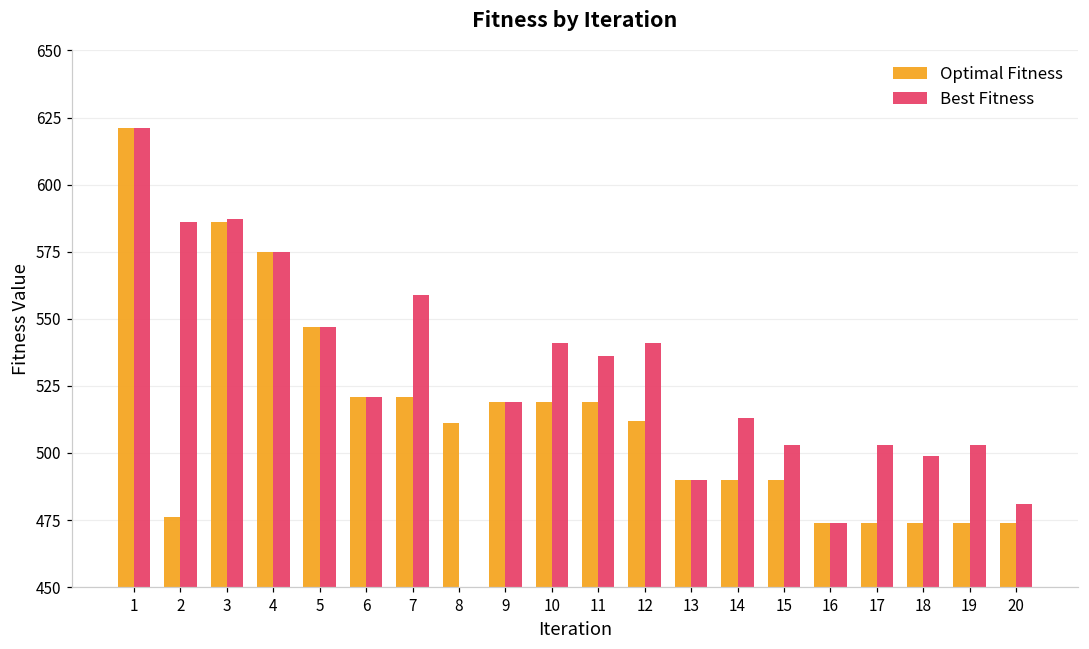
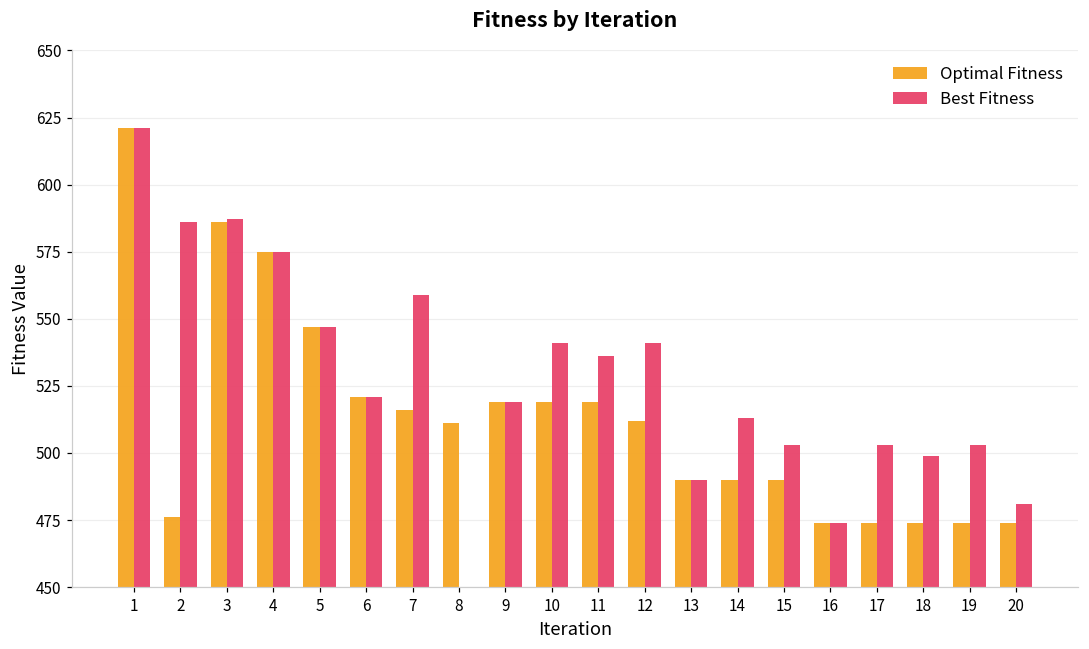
Optimal Fitness, 7: 521 -> 516
